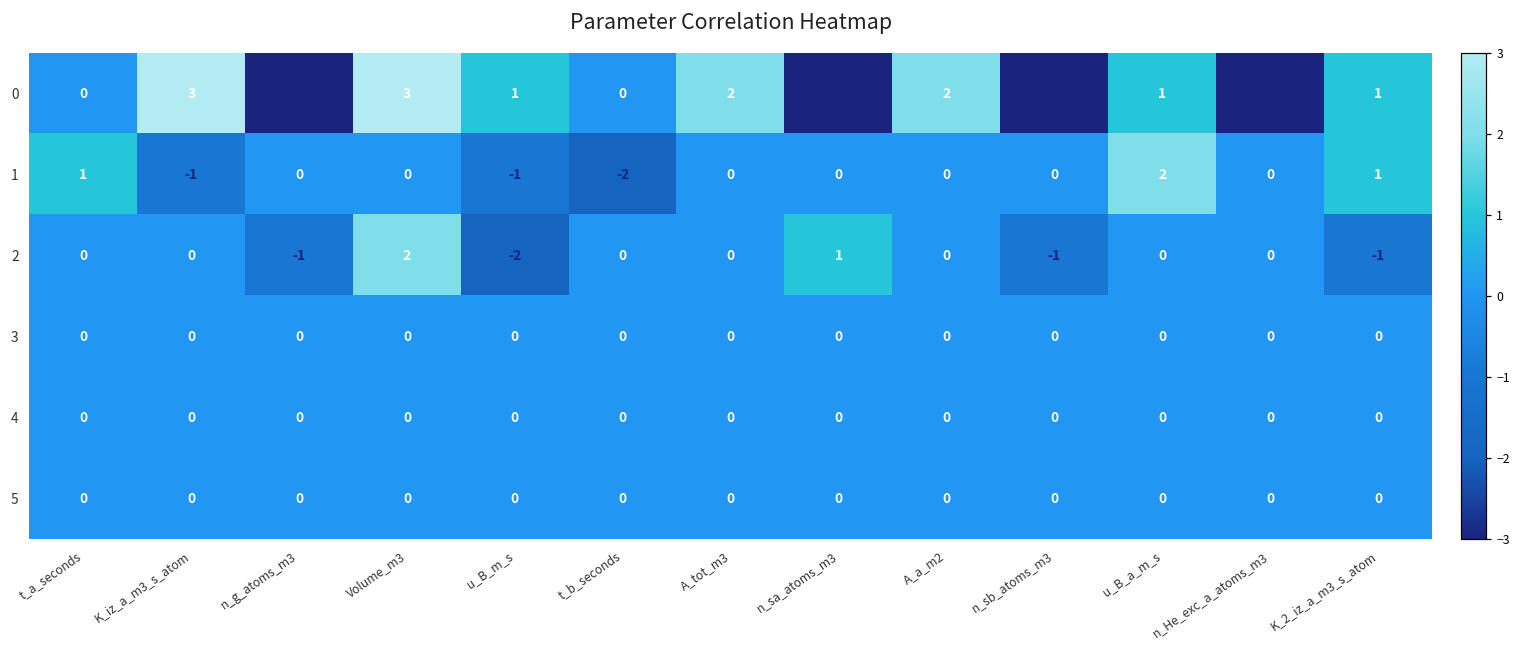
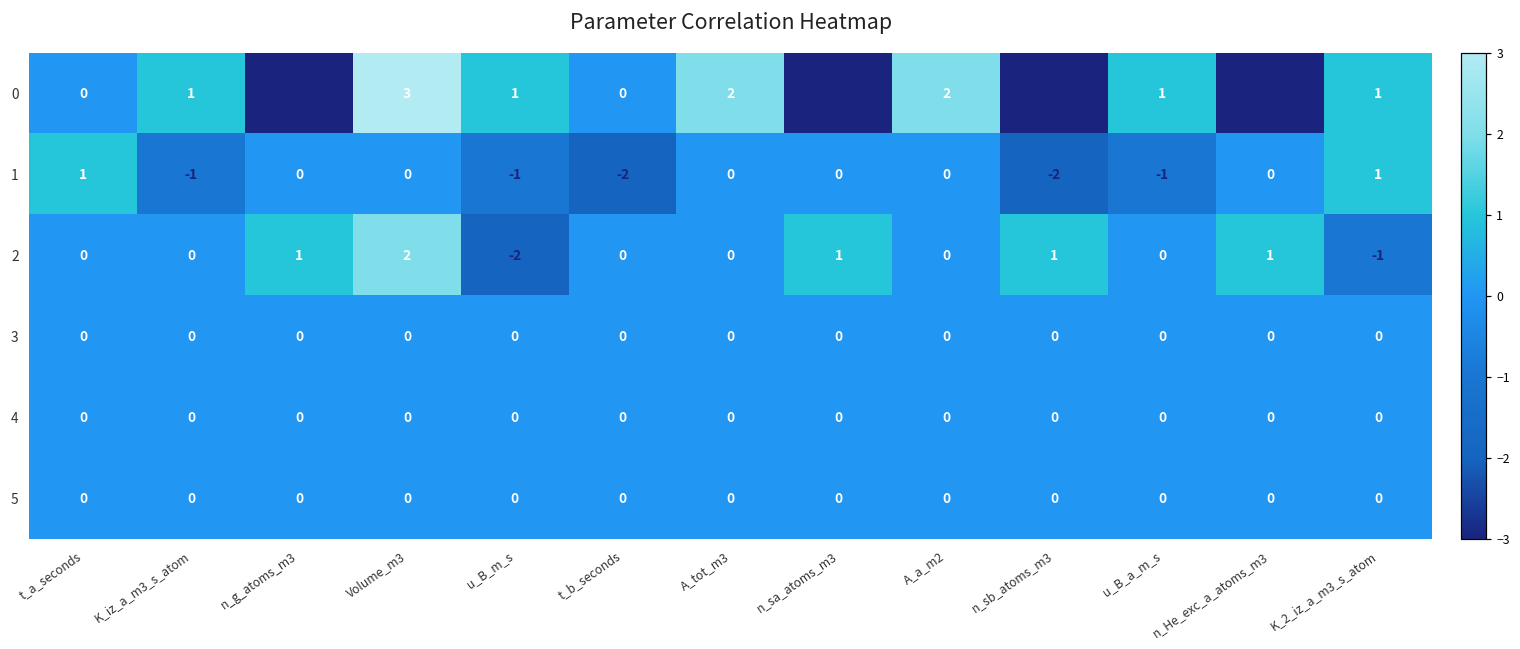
0, K_iz_a_m3_s_atom: 3 -> 1
1, n_sb_atoms_m3: 0 -> -2
1, u_B_a_m_s: 2 -> -1
2, n_g_atoms_m3: -1 -> 1
2, n_sb_atoms_m3: -1 -> 1
2, n_He_exc_a_atoms_m3: 0 -> 1
